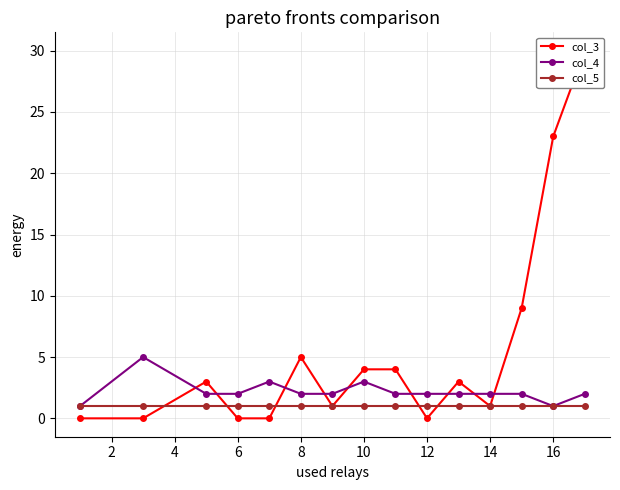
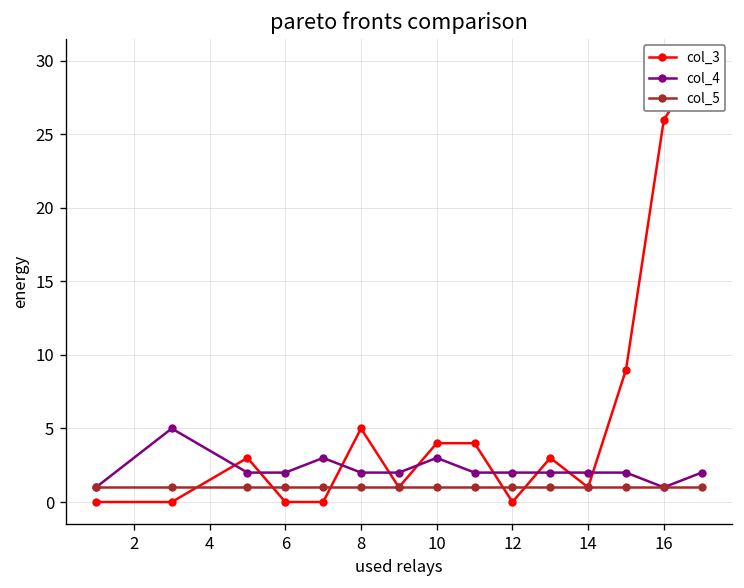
col_3, 16: 23 -> 26
